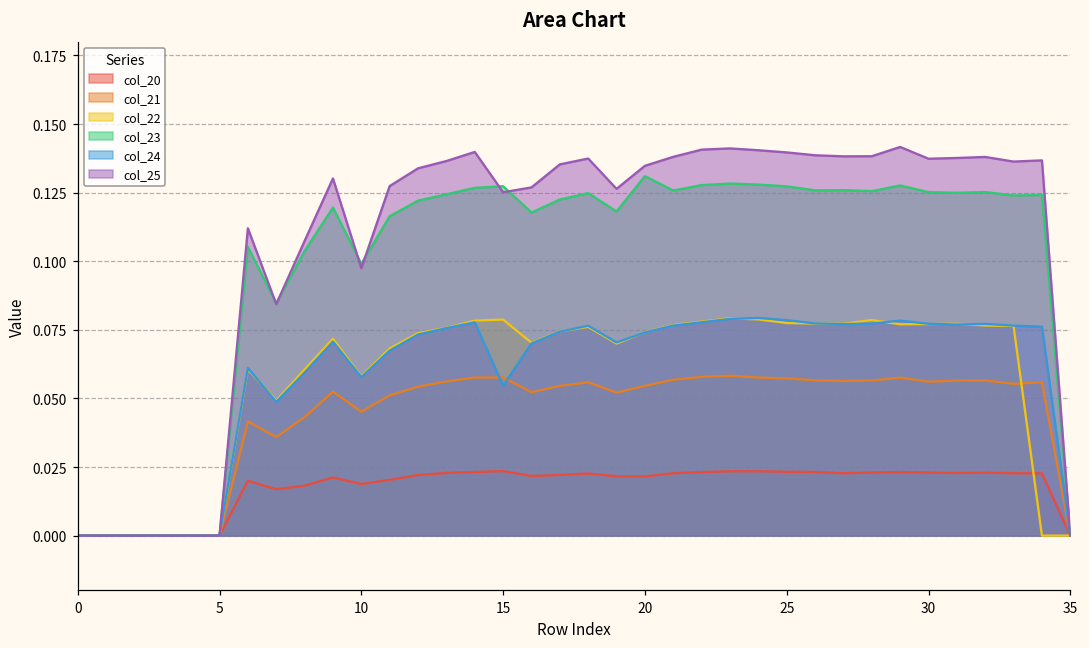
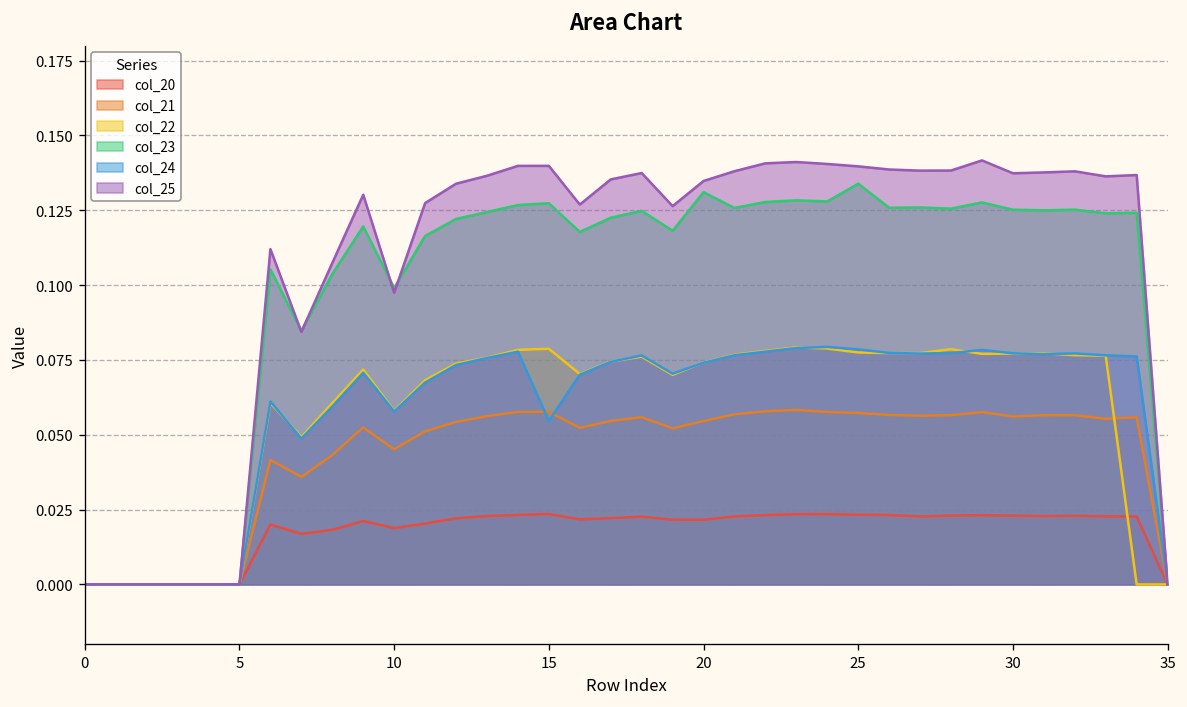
col_25, 15: 0.125 -> 0.140
col_23, 25: 0.127 -> 0.134
